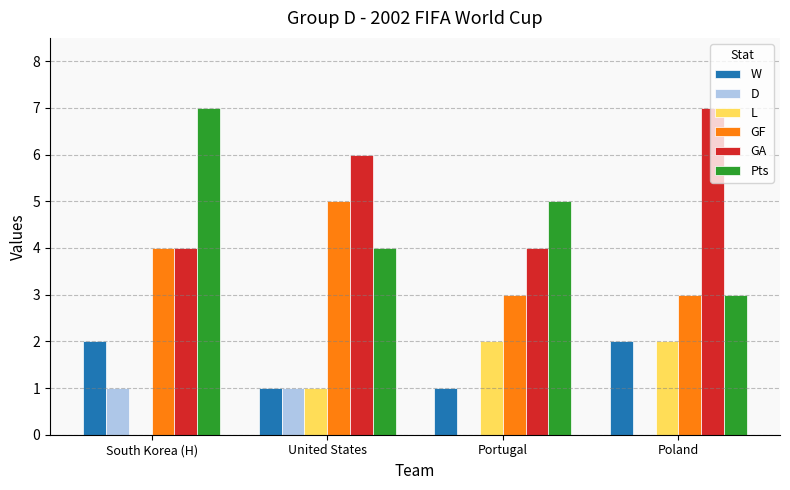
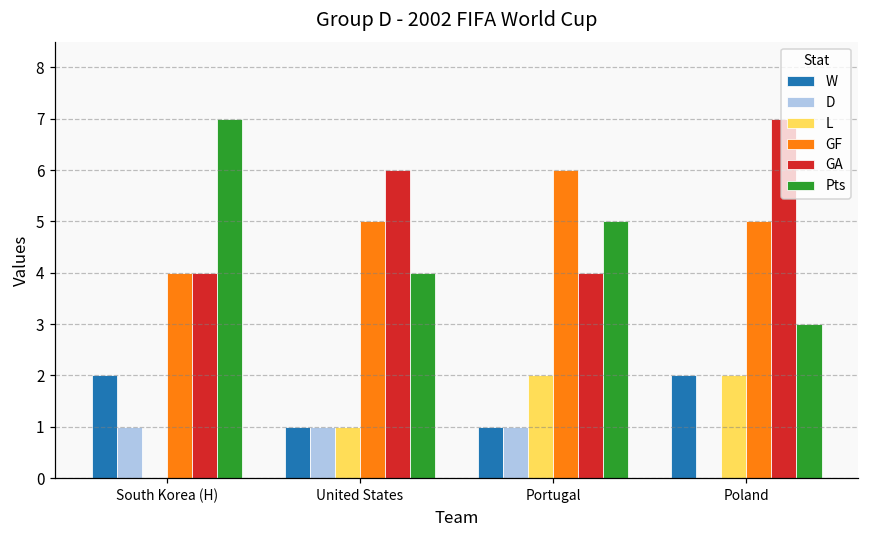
D, Portugal: 0 -> 1
GF, Portugal: 3 -> 6
GF, Poland: 3 -> 5
